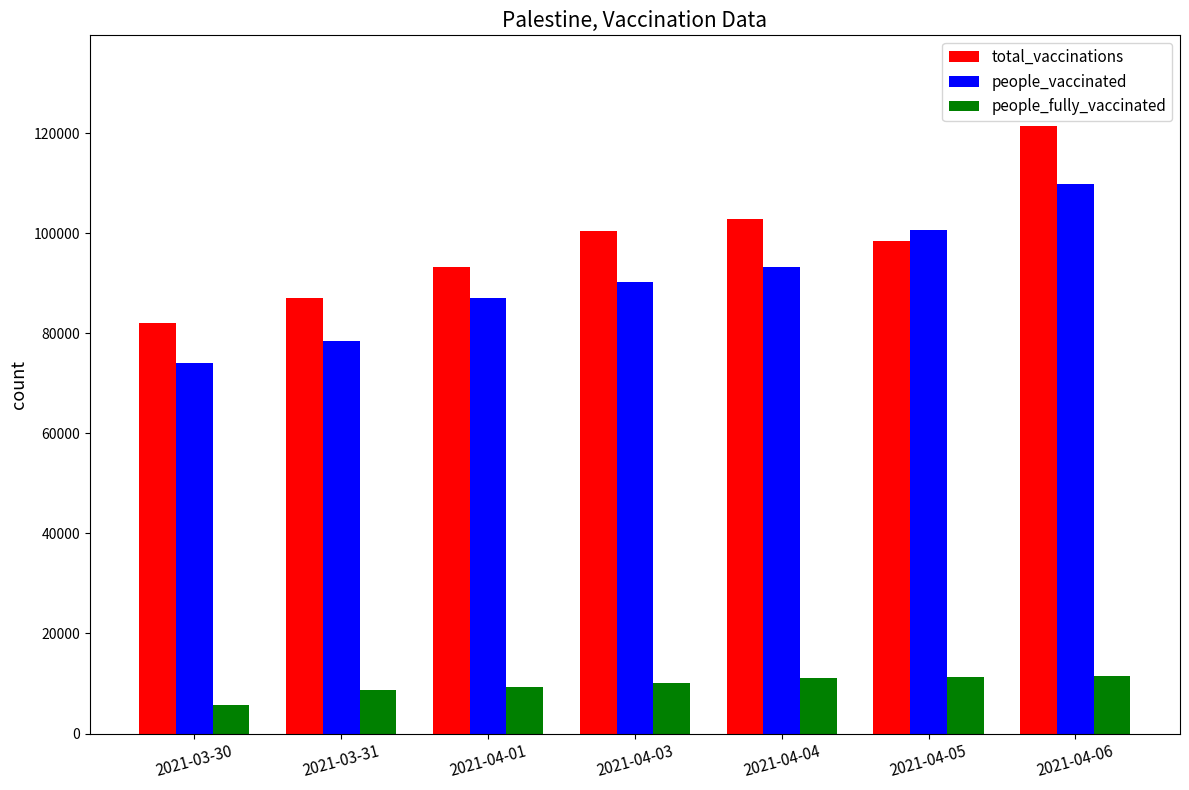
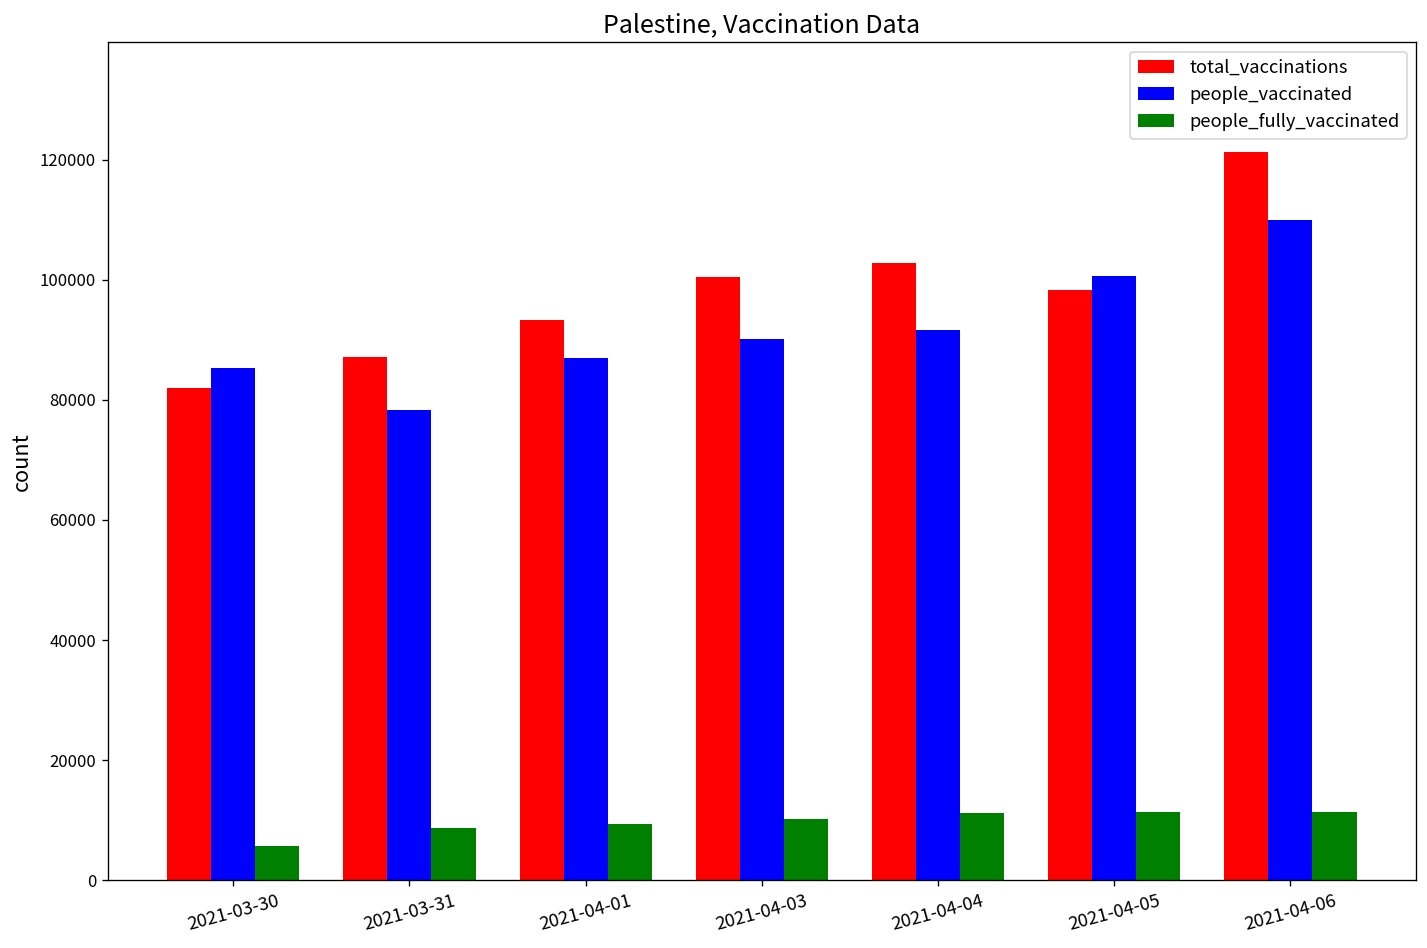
people_vaccinated, 2021-03-30: 74000 -> 85000
people_vaccinated, 2021-04-04: 93000 -> 92000
